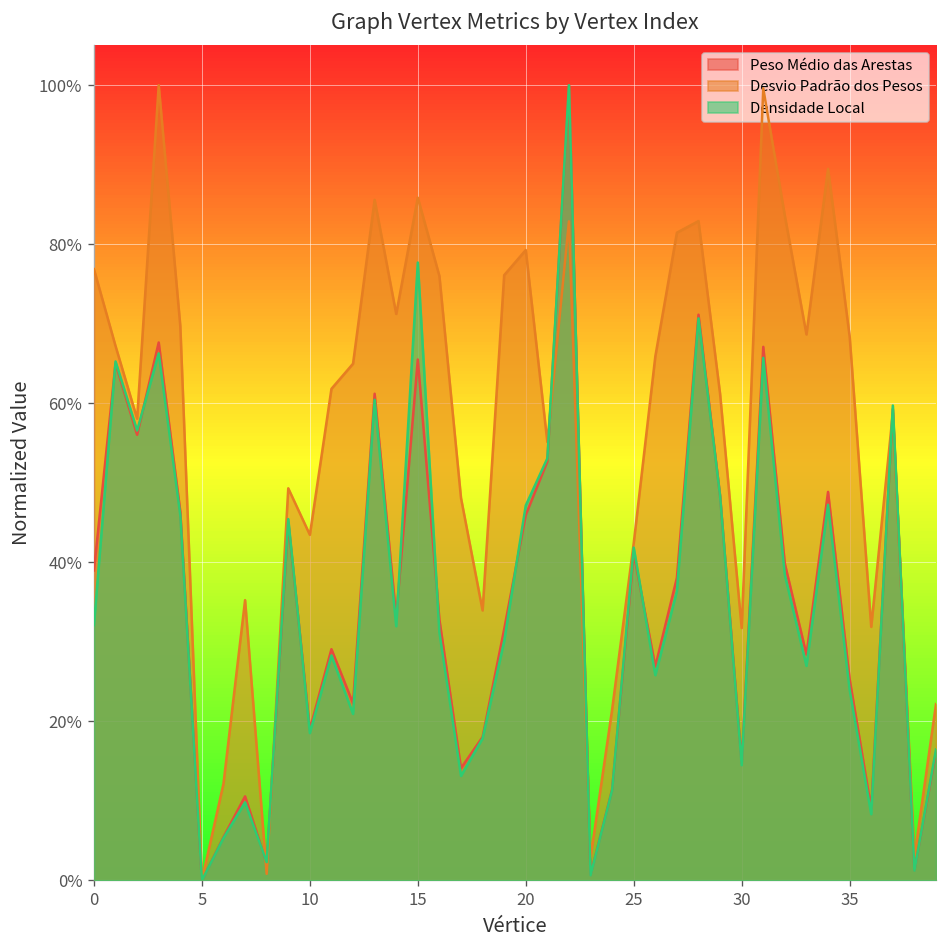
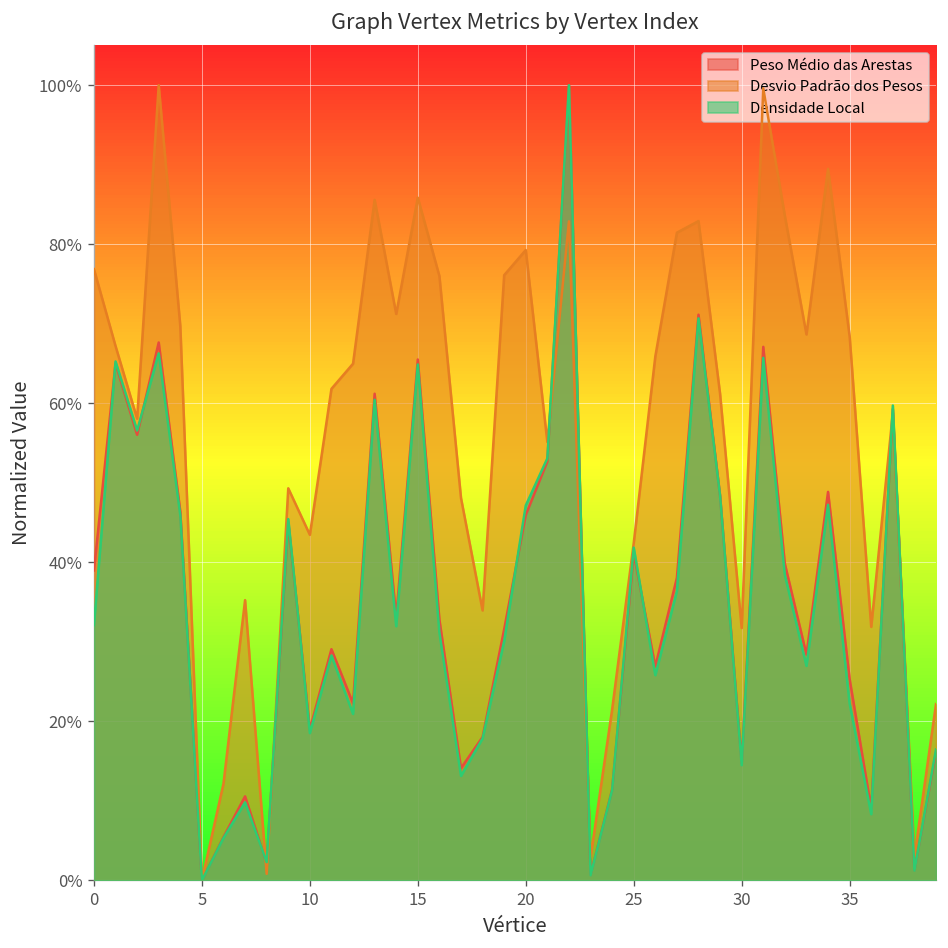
Densidade Local, 15: 78% -> 65%
Densidade Local, 35: 24% -> 22%
